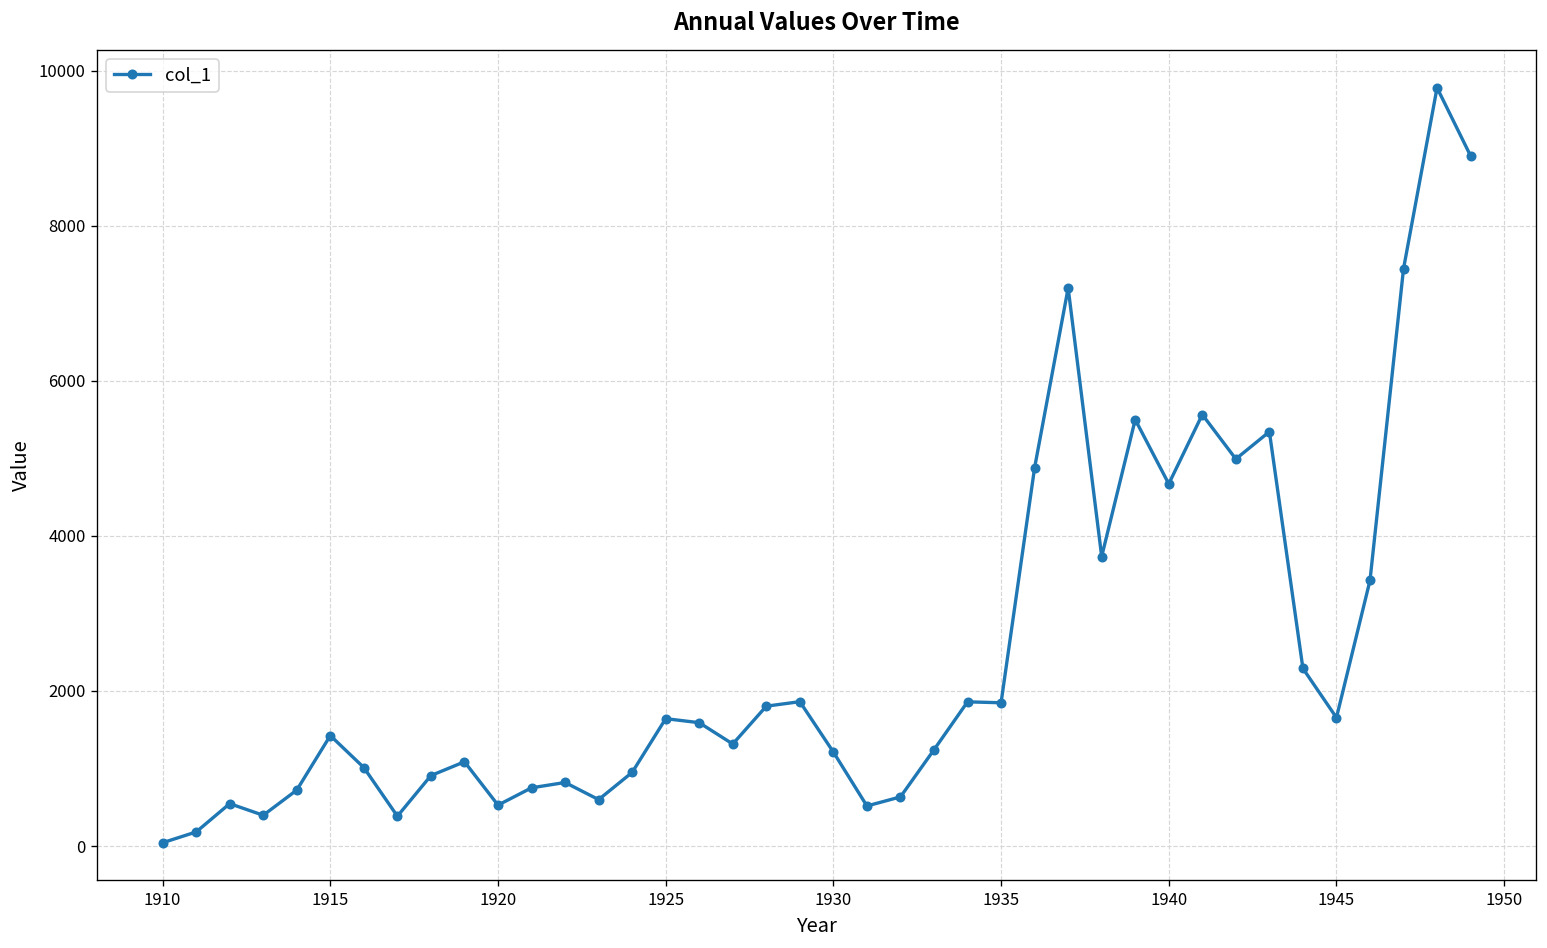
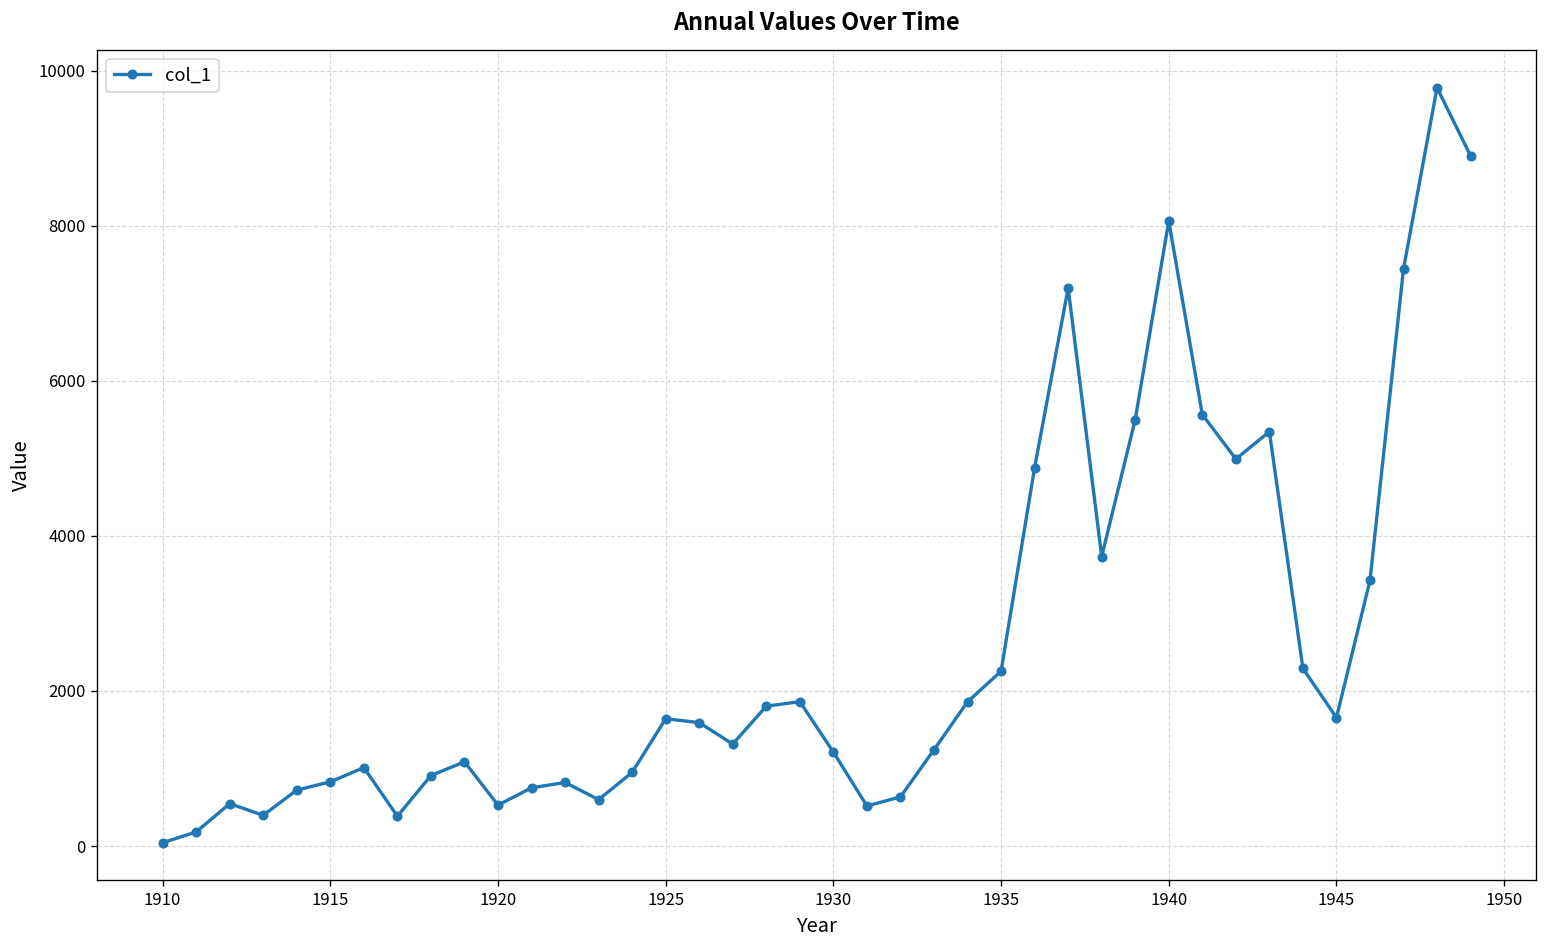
1915: 1400 -> 800
1935: 1800 -> 2300
1940: 4700 -> 8100
